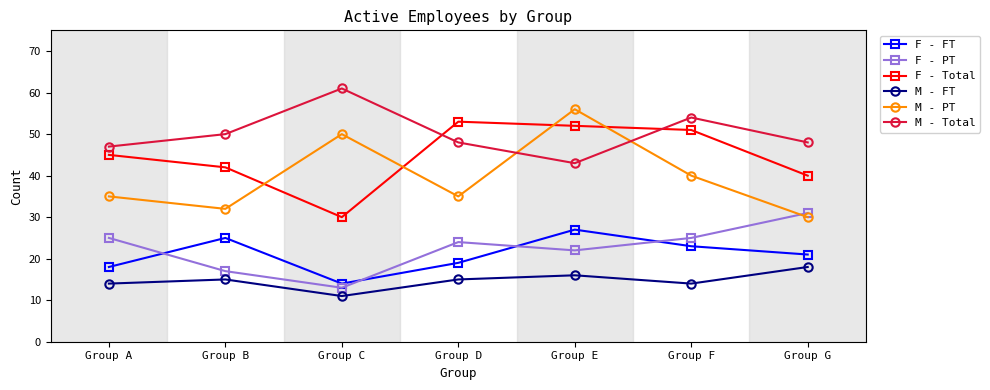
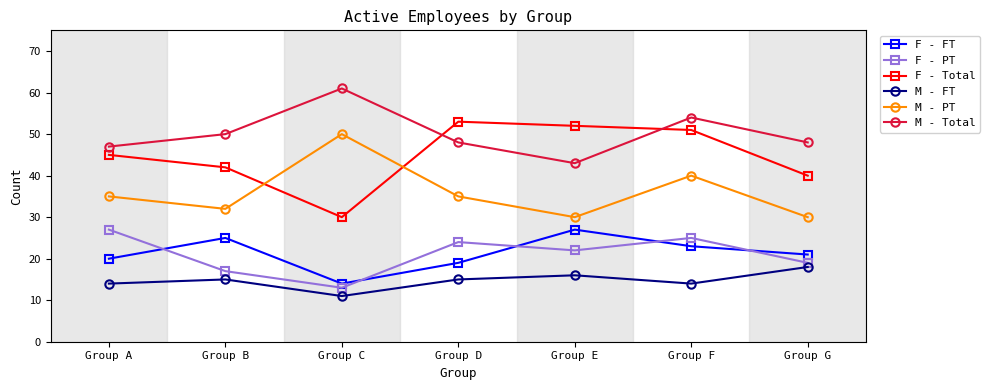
F - FT, Group A: 18 -> 20
F - PT, Group A: 25 -> 27
M - PT, Group E: 56 -> 30
F - PT, Group G: 31 -> 19
